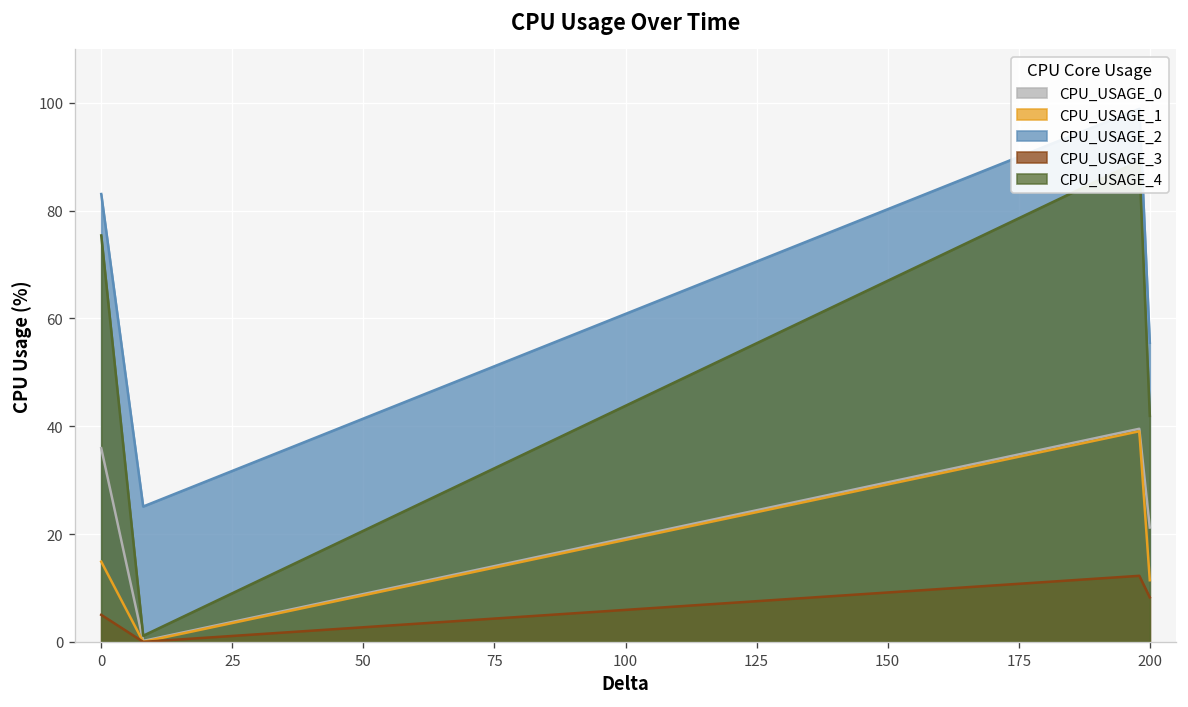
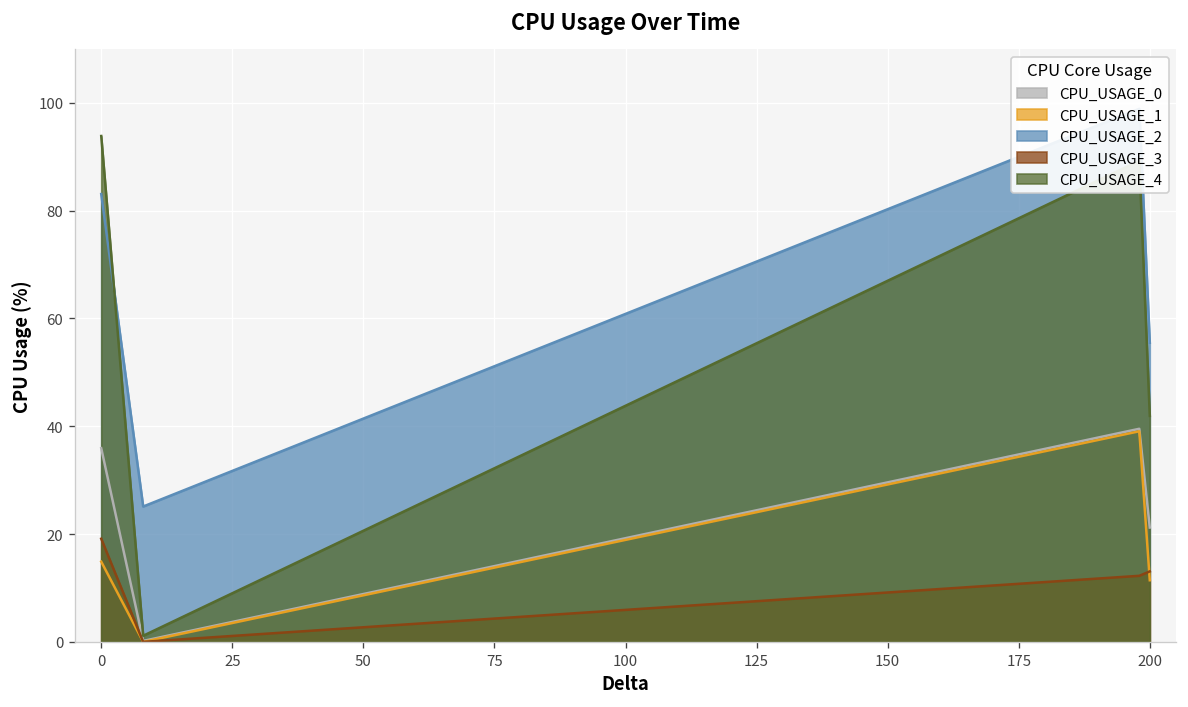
CPU_USAGE_3, 0: 5 -> 19
CPU_USAGE_4, 0: 75 -> 94
CPU_USAGE_3, 200: 8 -> 13
